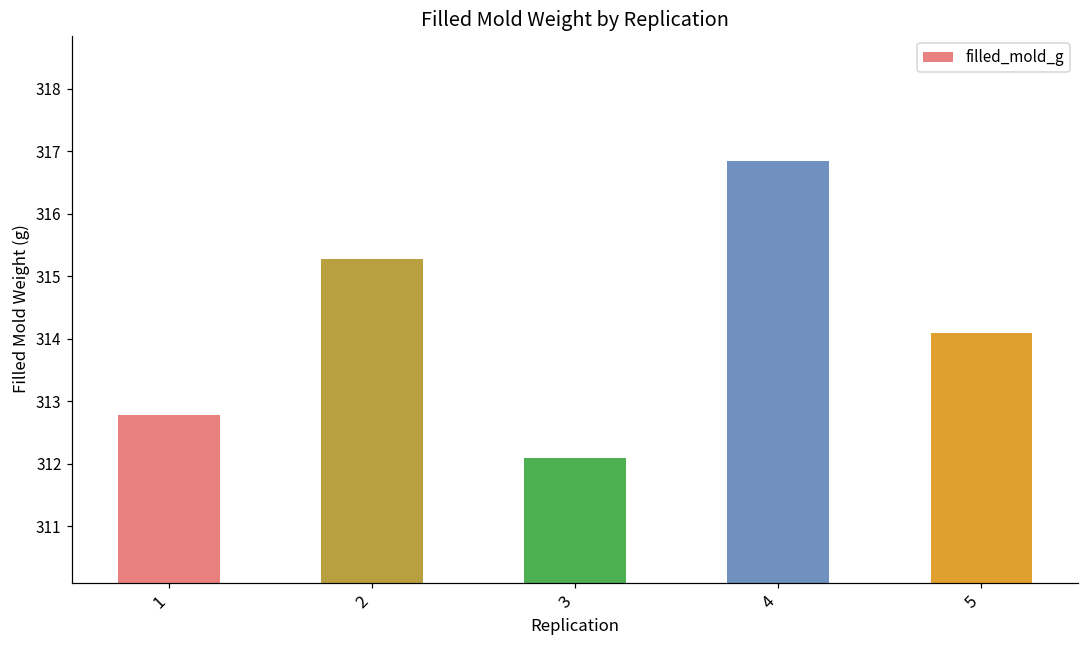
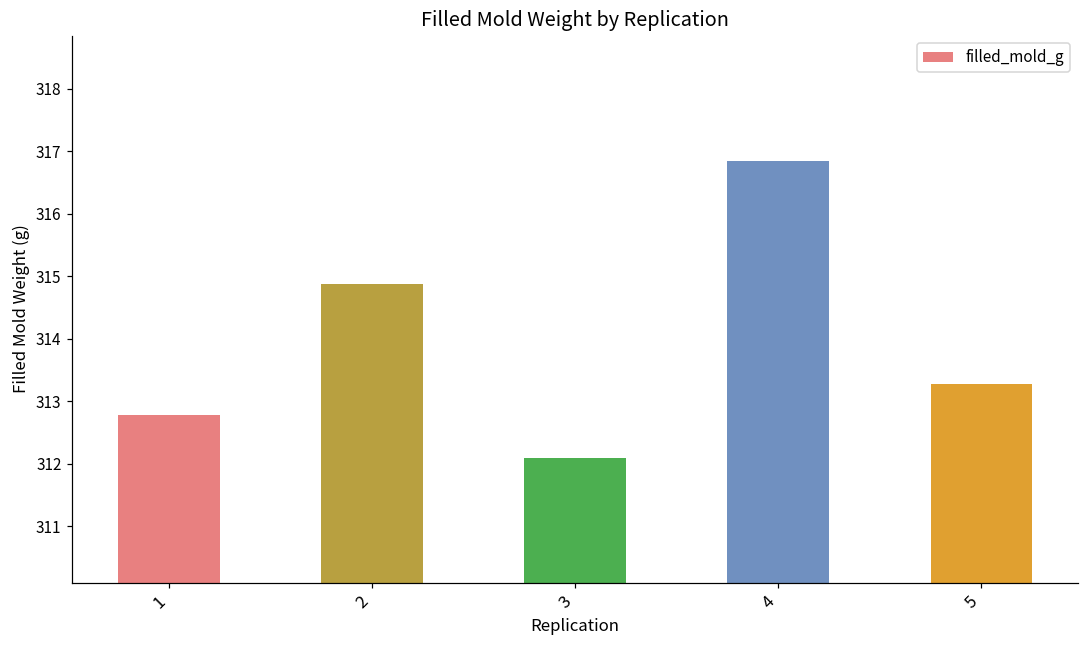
2: 315.3 -> 314.9
5: 314.1 -> 313.3
